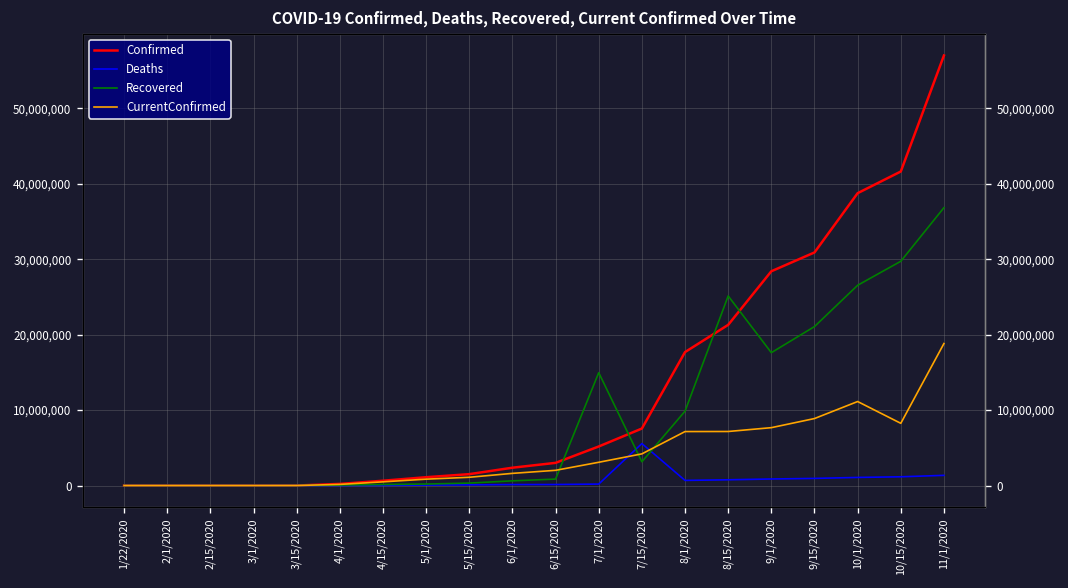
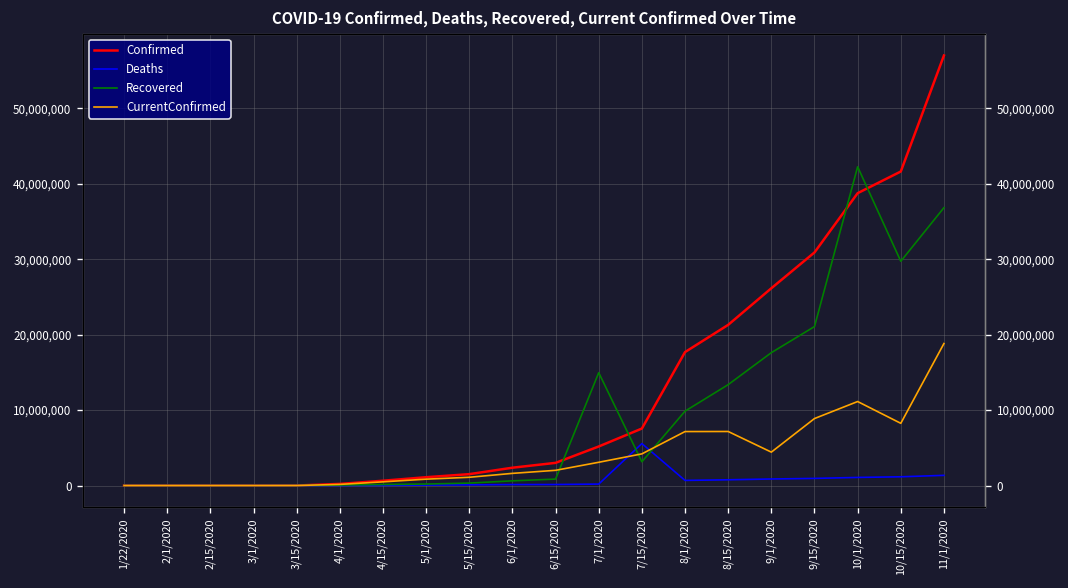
Recovered, 8/15/2020: 25,000,000 -> 13,000,000
Confirmed, 9/1/2020: 28,000,000 -> 26,000,000
CurrentConfirmed, 9/1/2020: 8,000,000 -> 4,000,000
Recovered, 10/1/2020: 27,000,000 -> 42,000,000
